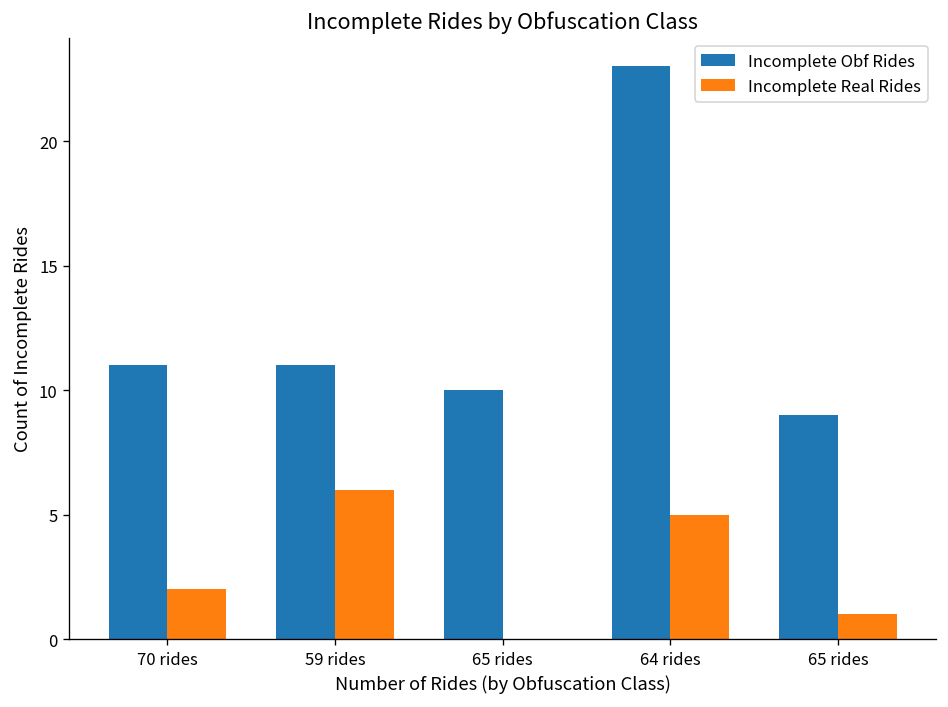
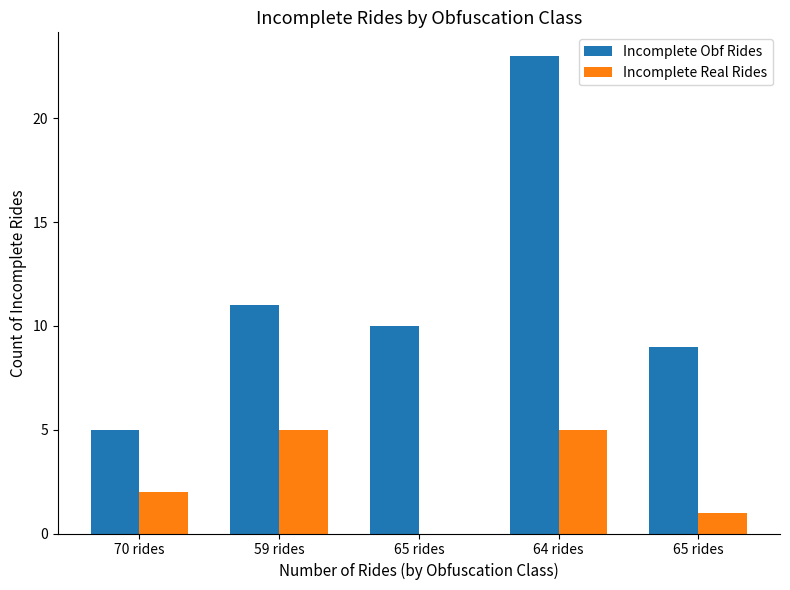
Incomplete Obf Rides, 70 rides: 11 -> 5
Incomplete Real Rides, 59 rides: 6 -> 5
